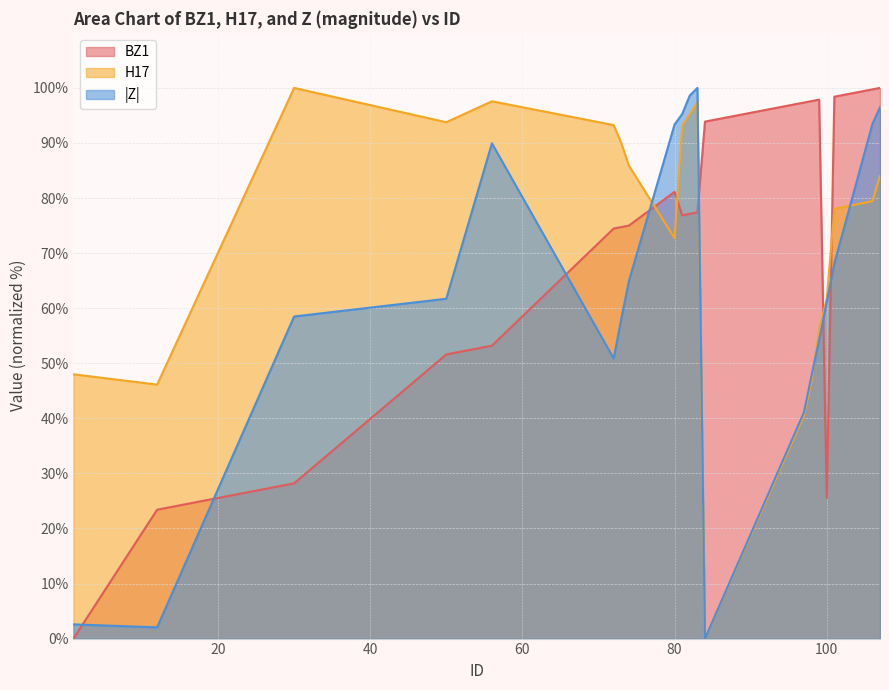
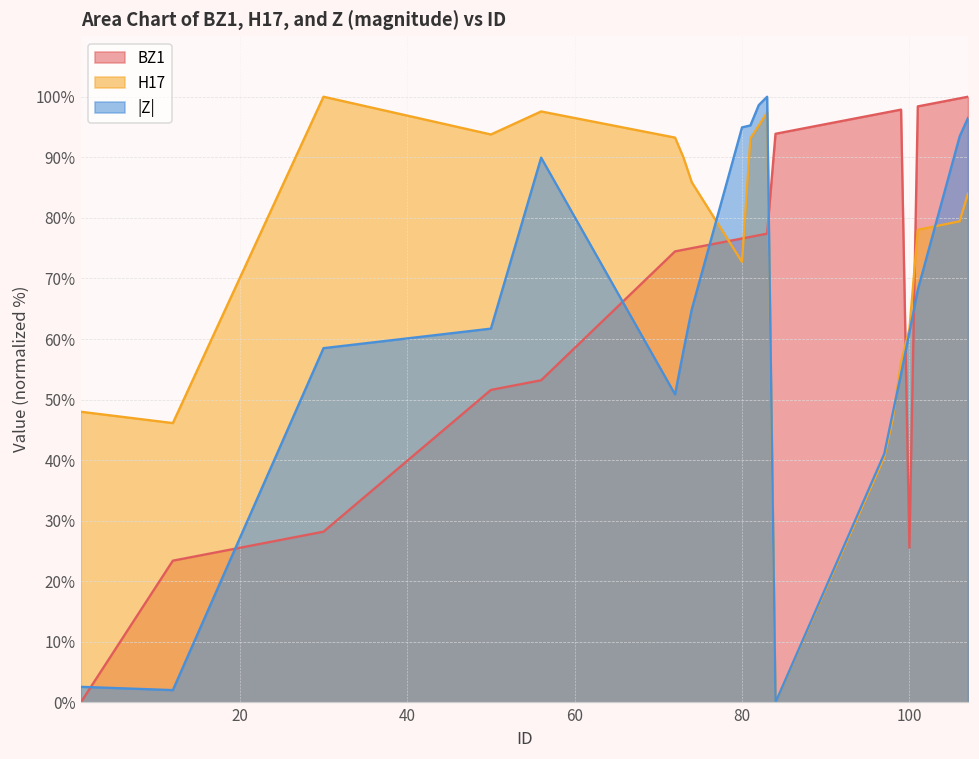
BZ1, 80: 81% -> 77%
|Z|, 80: 93% -> 95%
